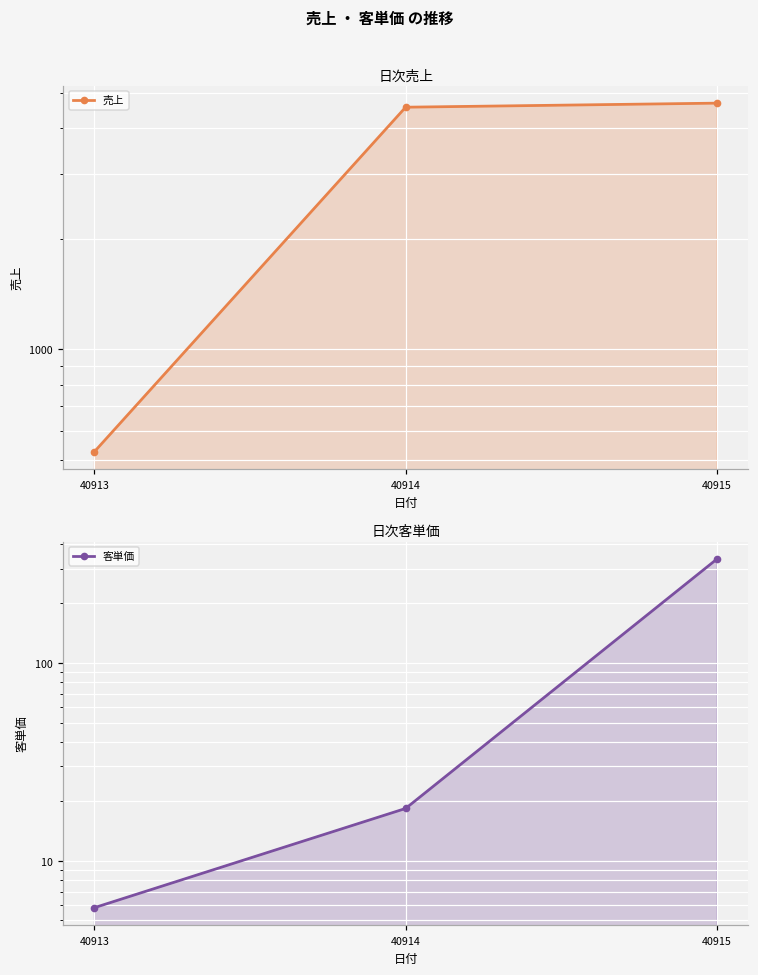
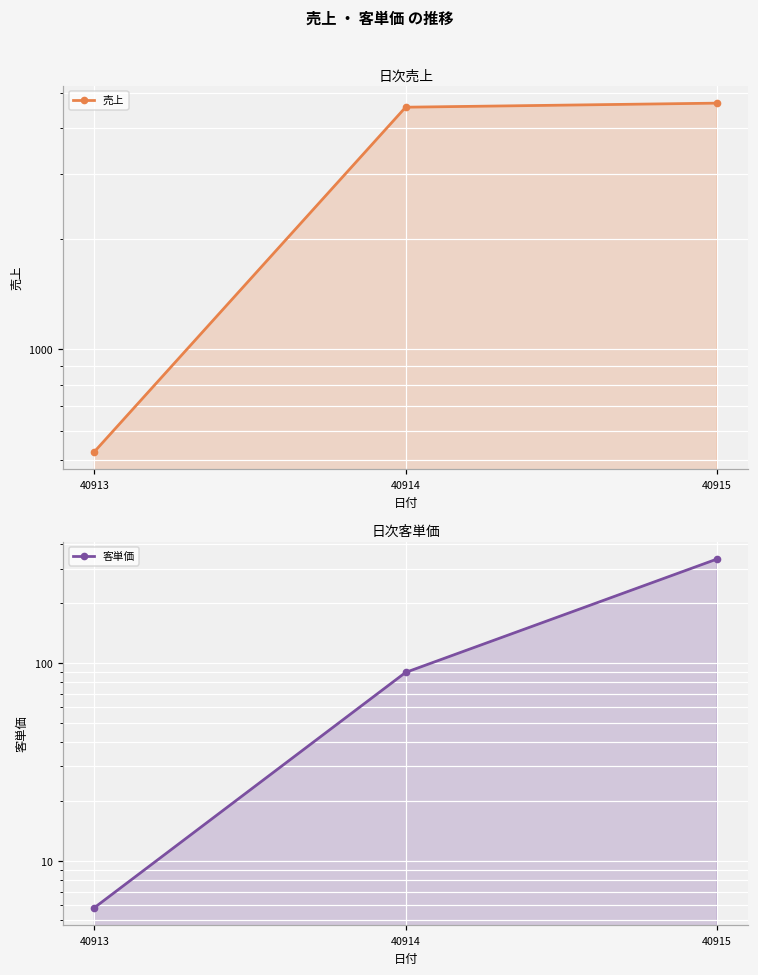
日次客単価, 40914: 18 -> 90
